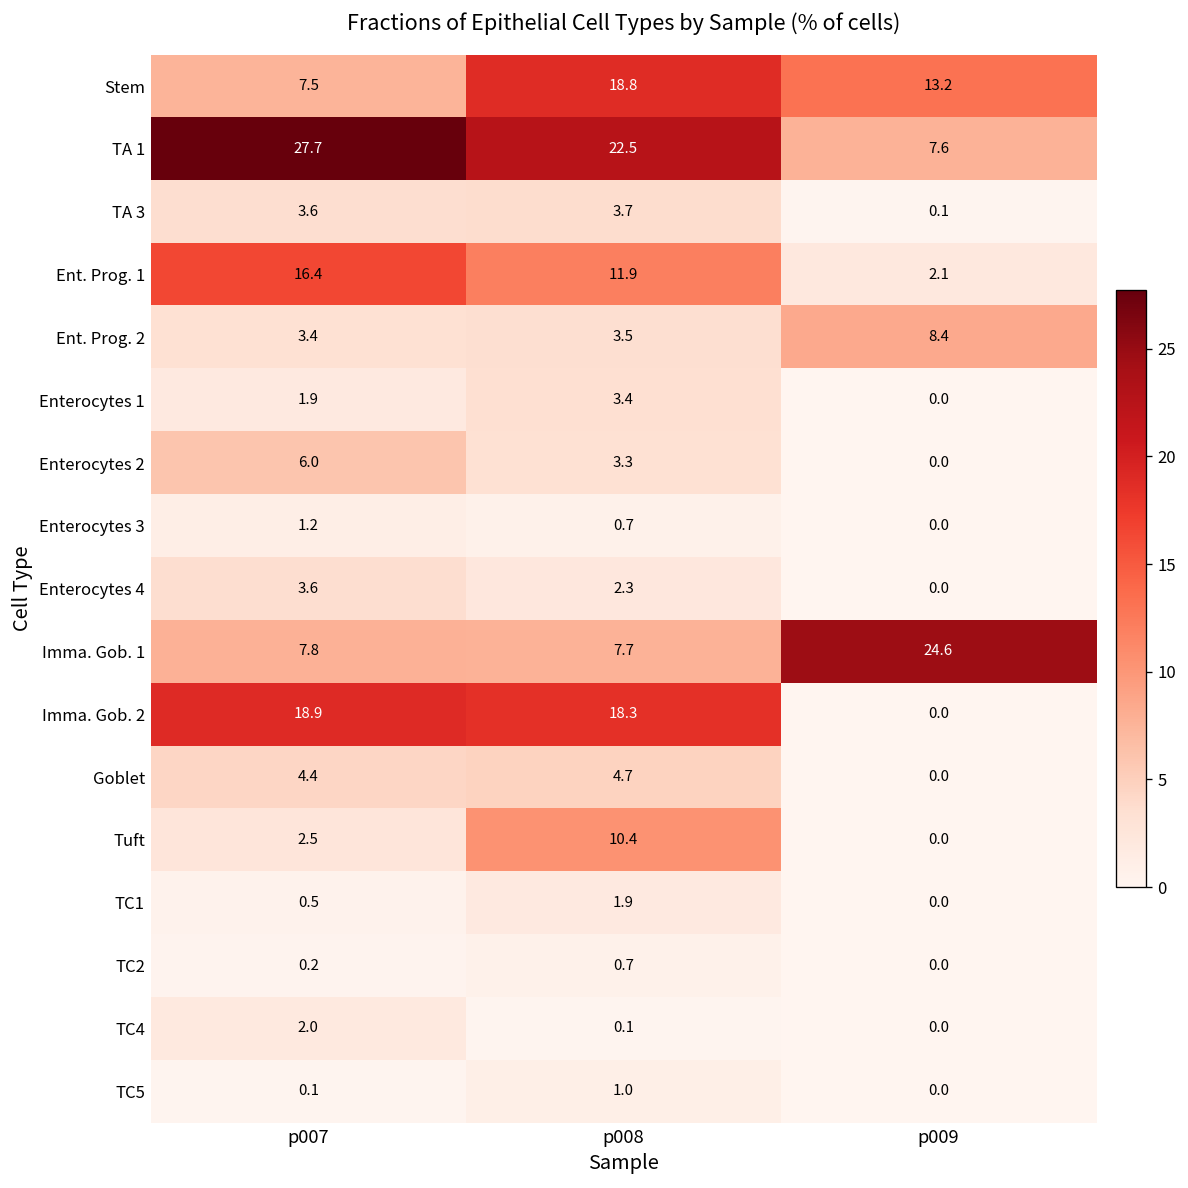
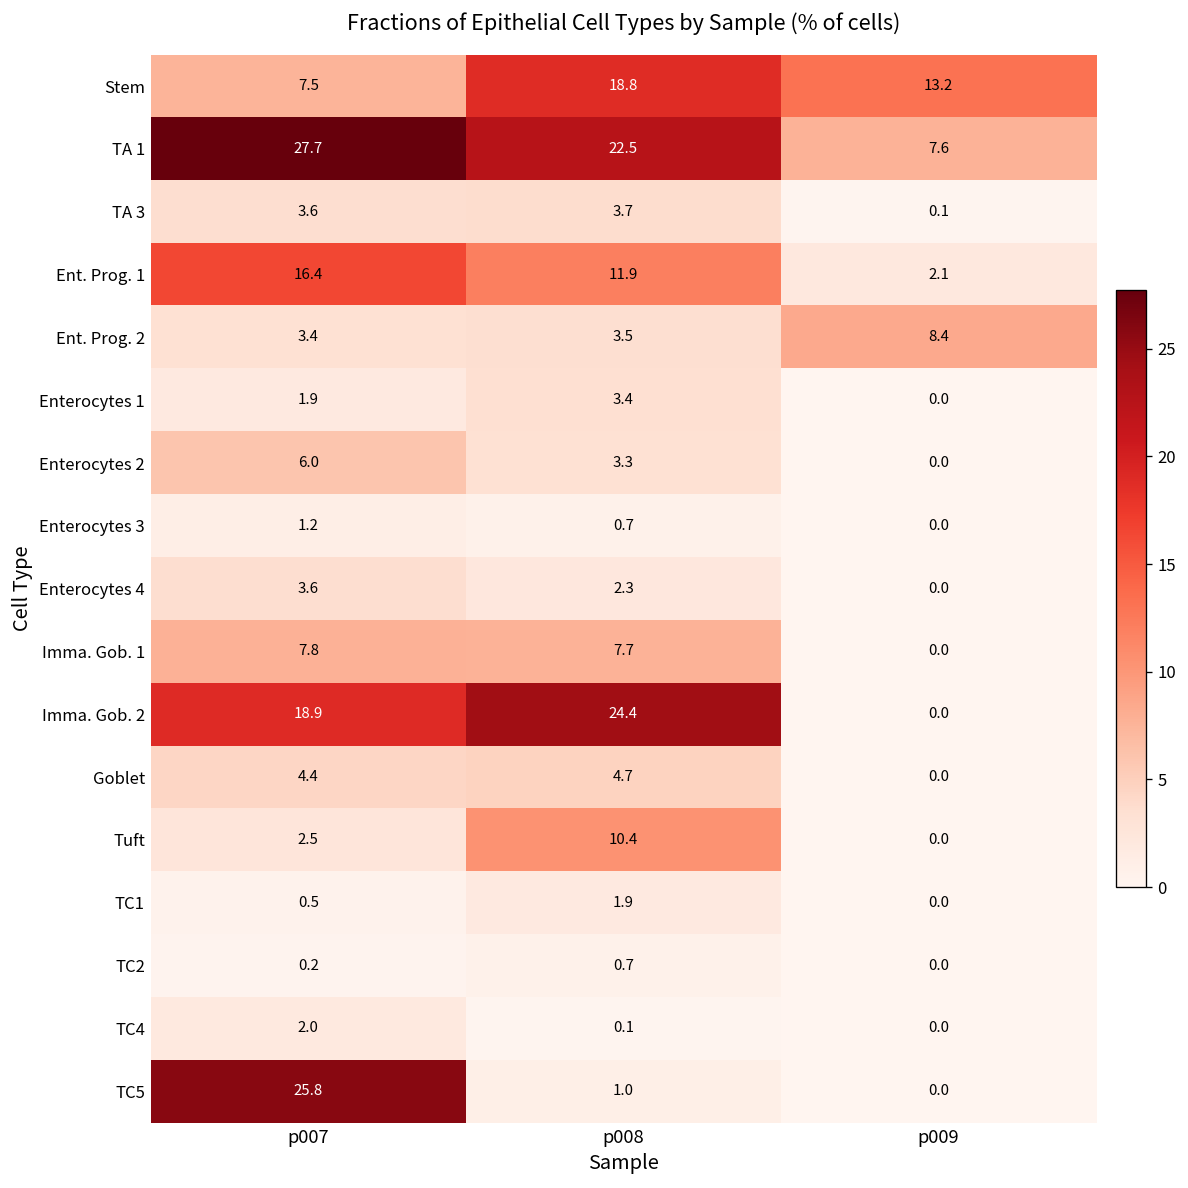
Imma. Gob. 1, p009: 24.6 -> 0.0
Imma. Gob. 2, p008: 18.3 -> 24.4
TC5, p007: 0.1 -> 25.8
